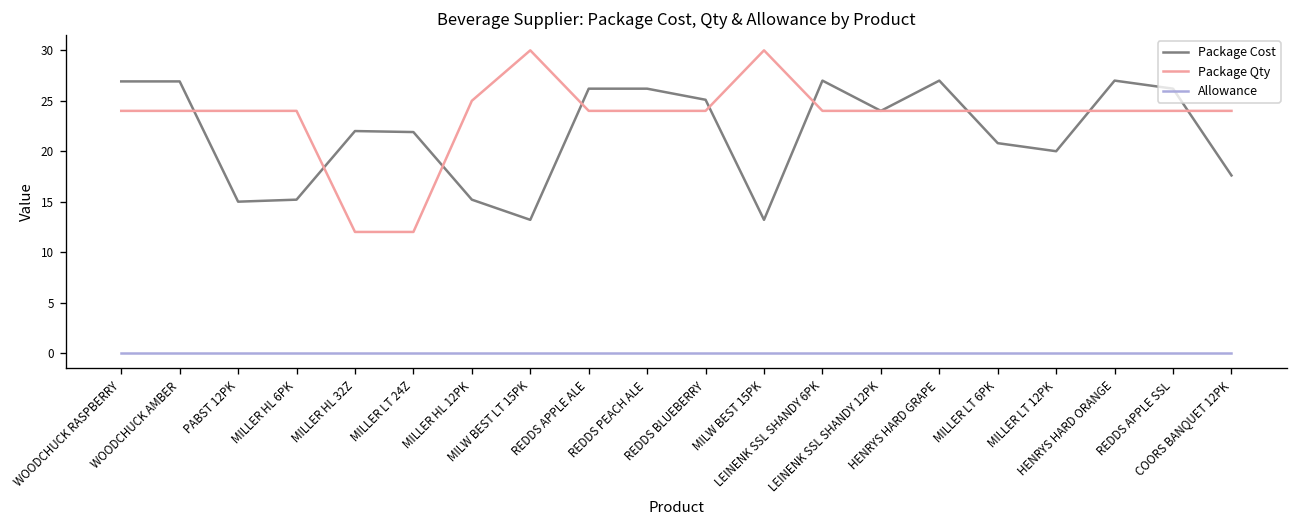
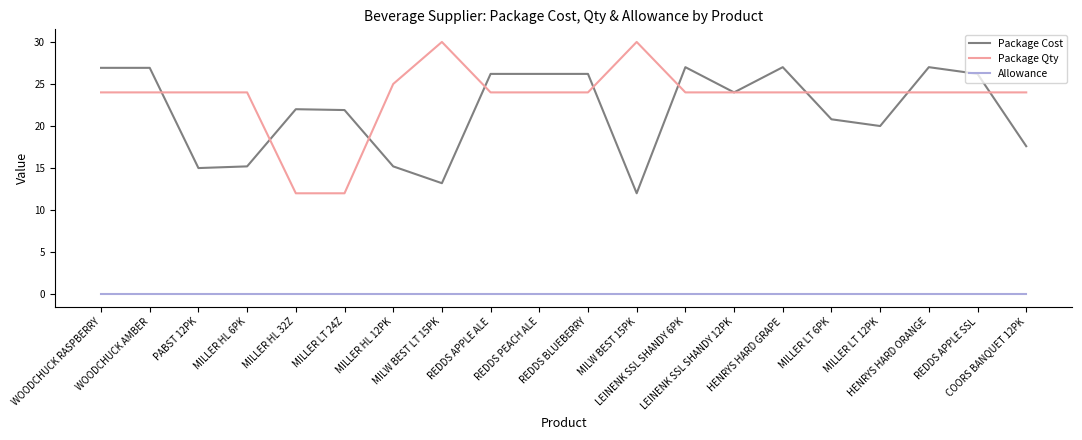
Package Cost, REDDS BLUEBERRY: 25 -> 26
Package Cost, MILW BEST 15PK: 13 -> 12
